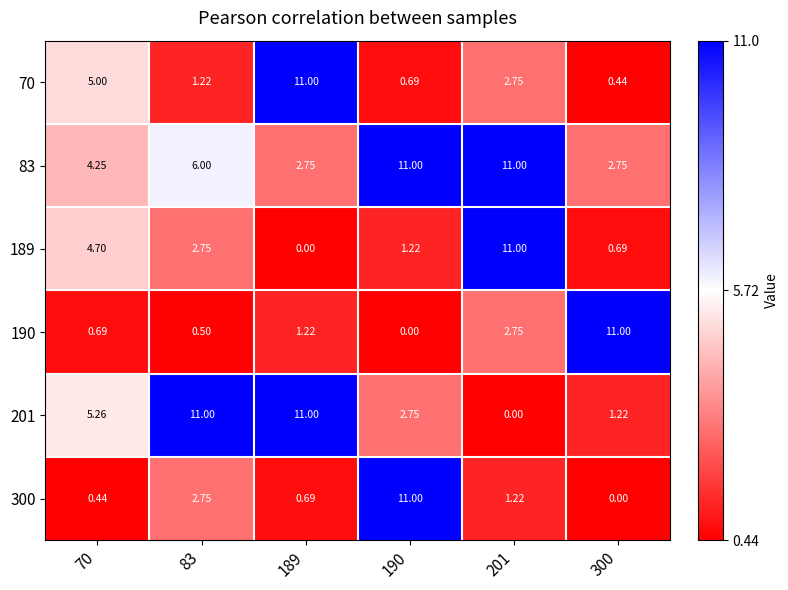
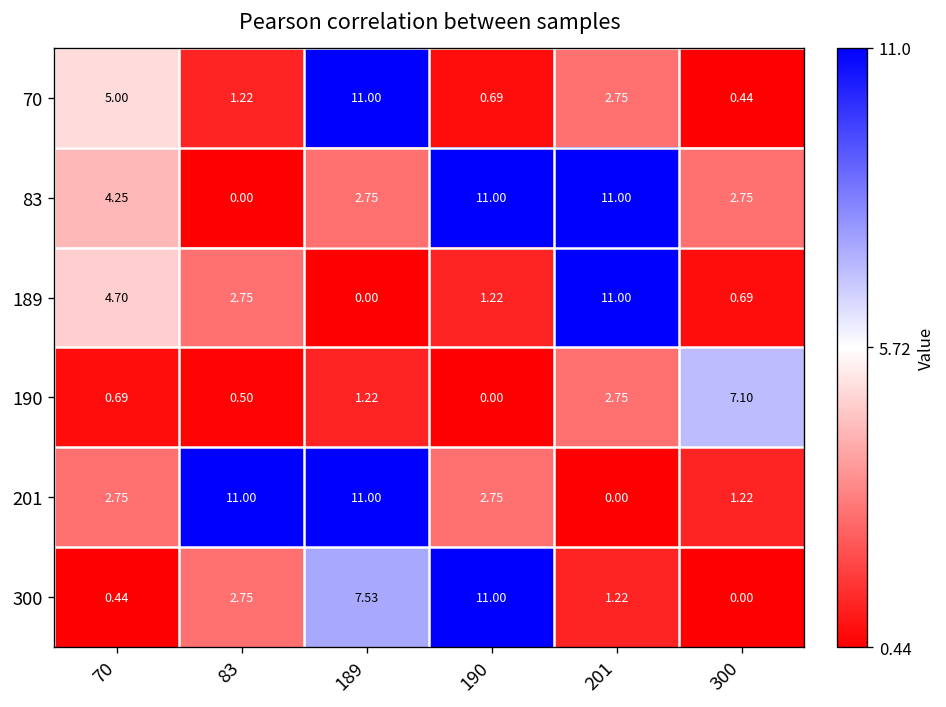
83, 83: 6.00 -> 0.00
190, 300: 11.00 -> 7.10
201, 70: 5.26 -> 2.75
300, 189: 0.69 -> 7.53
